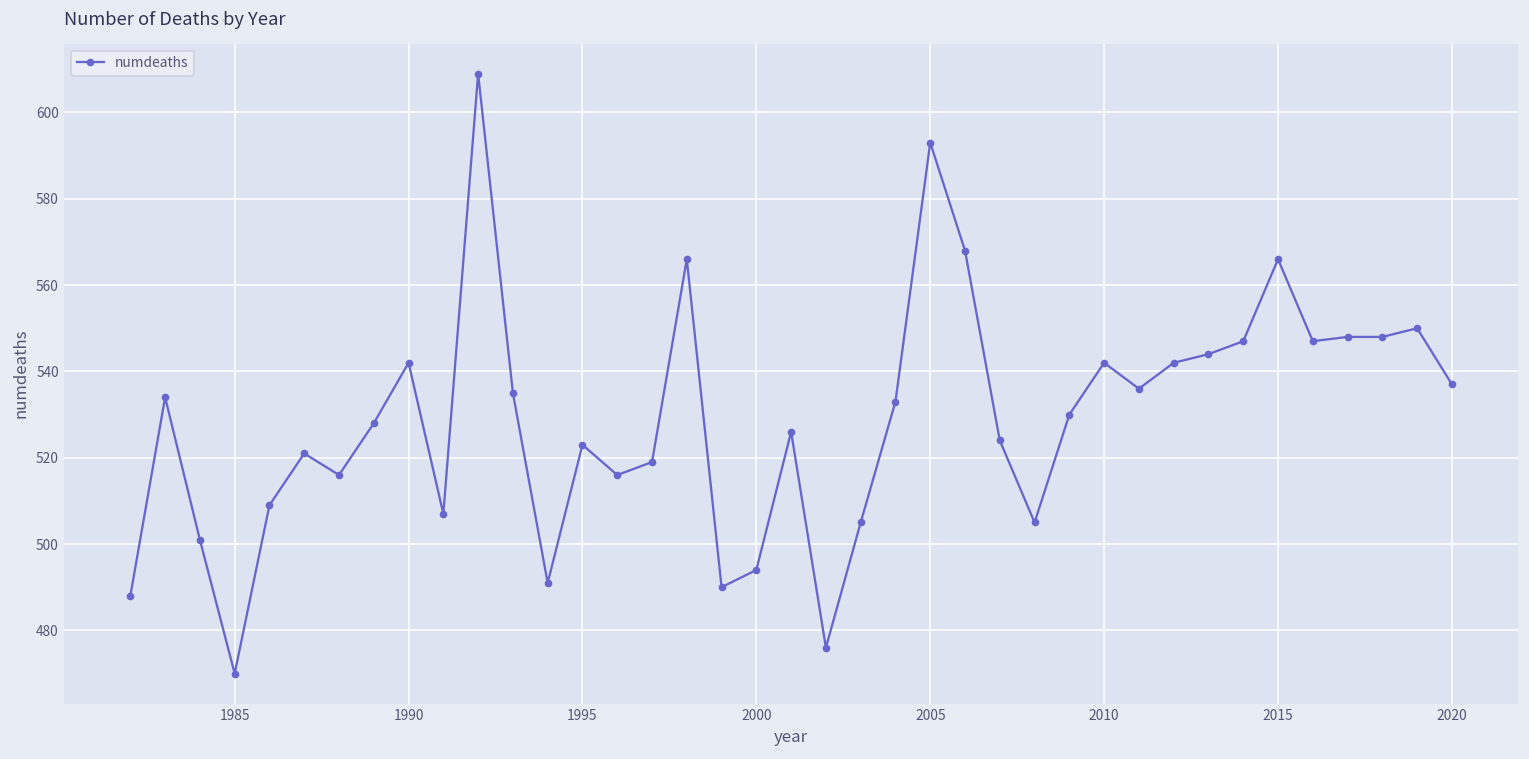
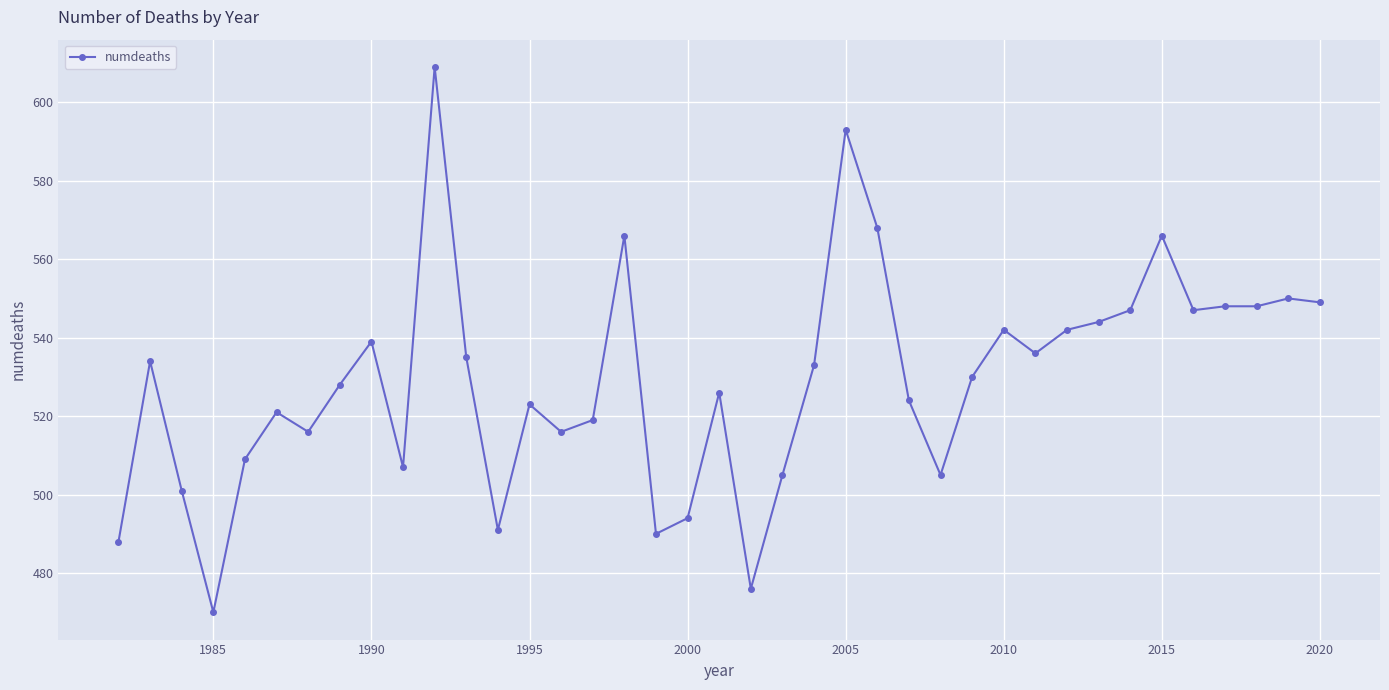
1990: 542 -> 539
2020: 537 -> 549
